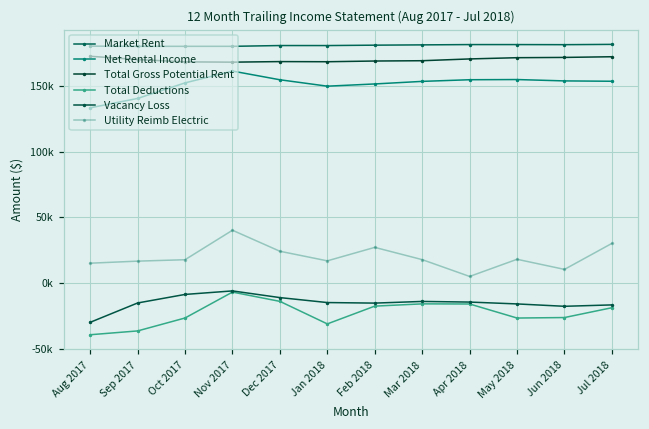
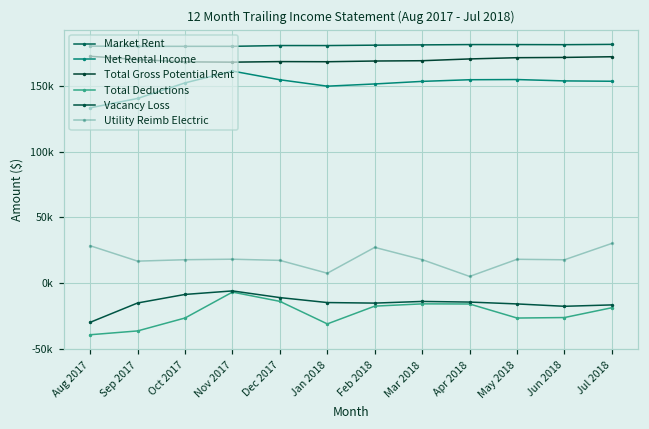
Utility Reimb Electric, Aug 2017: 15000 -> 28000
Utility Reimb Electric, Nov 2017: 40000 -> 18000
Utility Reimb Electric, Dec 2017: 24000 -> 17000
Utility Reimb Electric, Jan 2018: 17000 -> 8000
Utility Reimb Electric, Jun 2018: 11000 -> 18000
